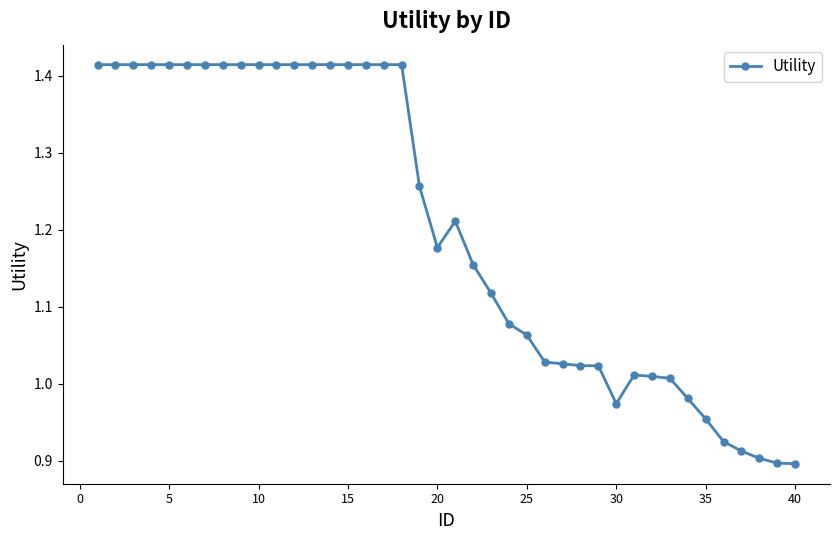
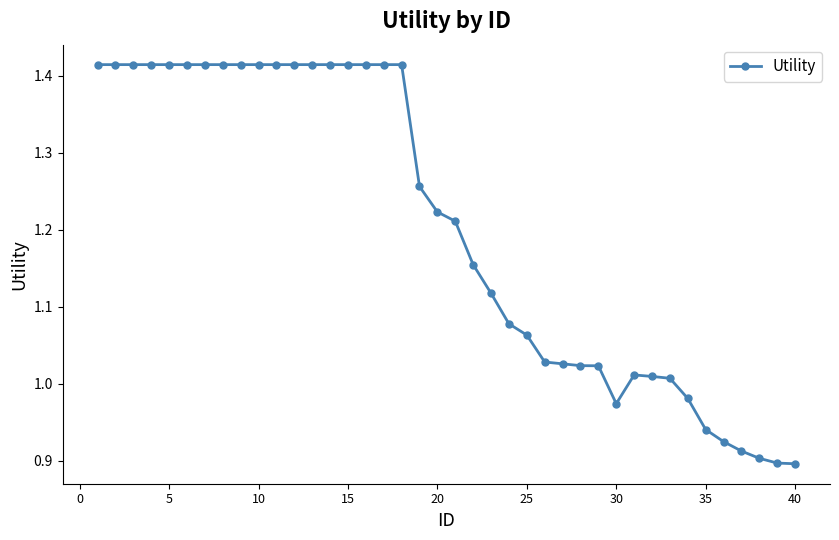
20: 1.18 -> 1.22
35: 0.95 -> 0.94
